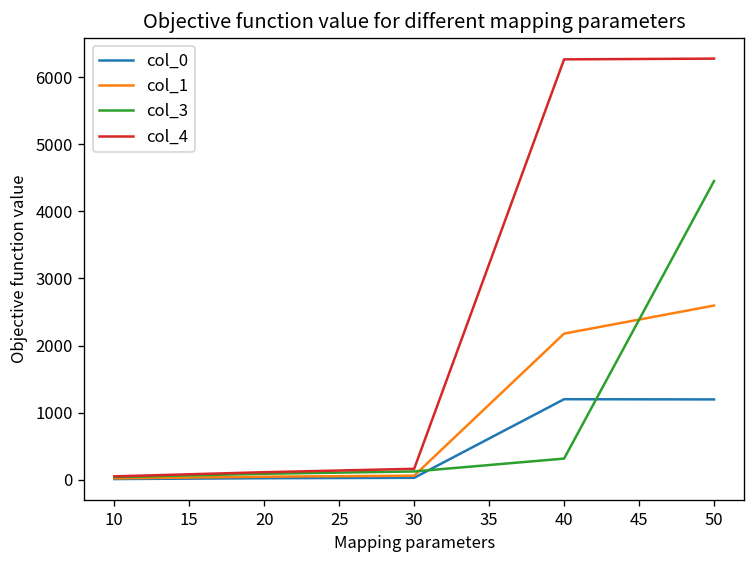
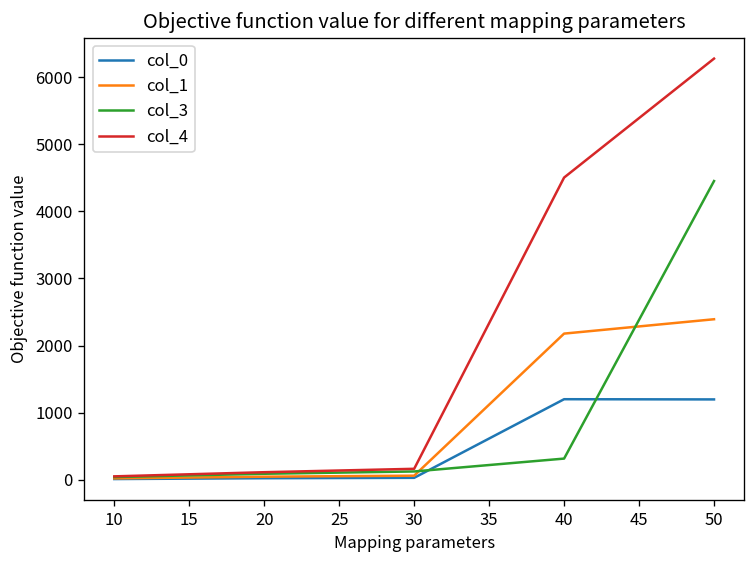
col_4, 40: 6300 -> 4500
col_1, 50: 2600 -> 2400
